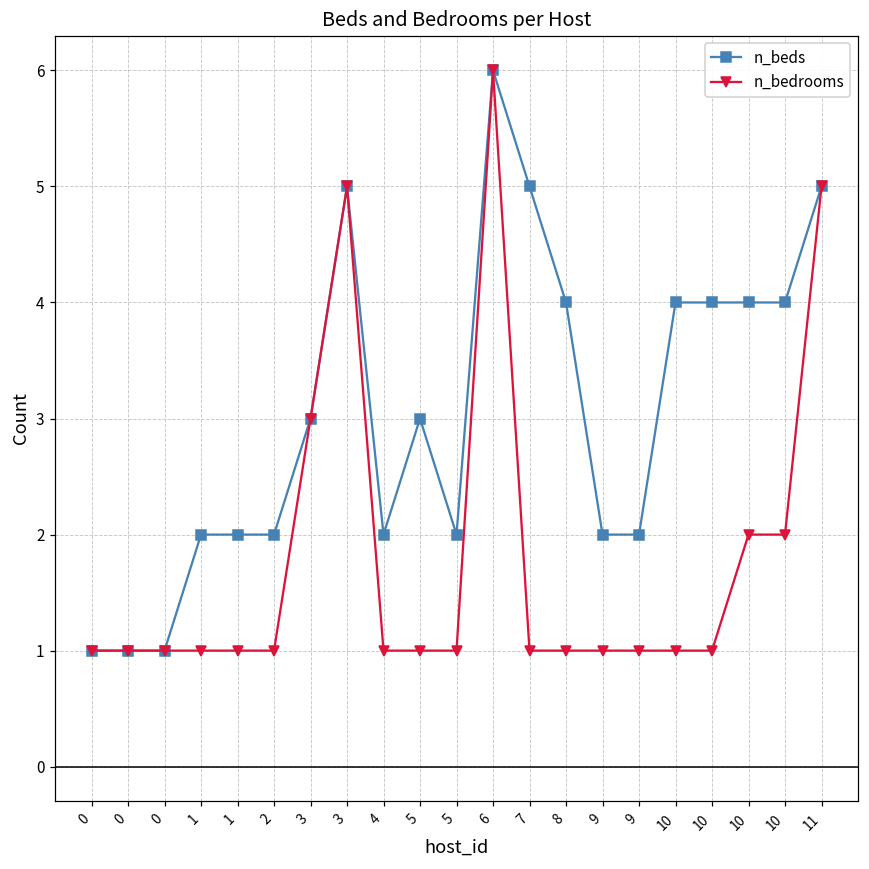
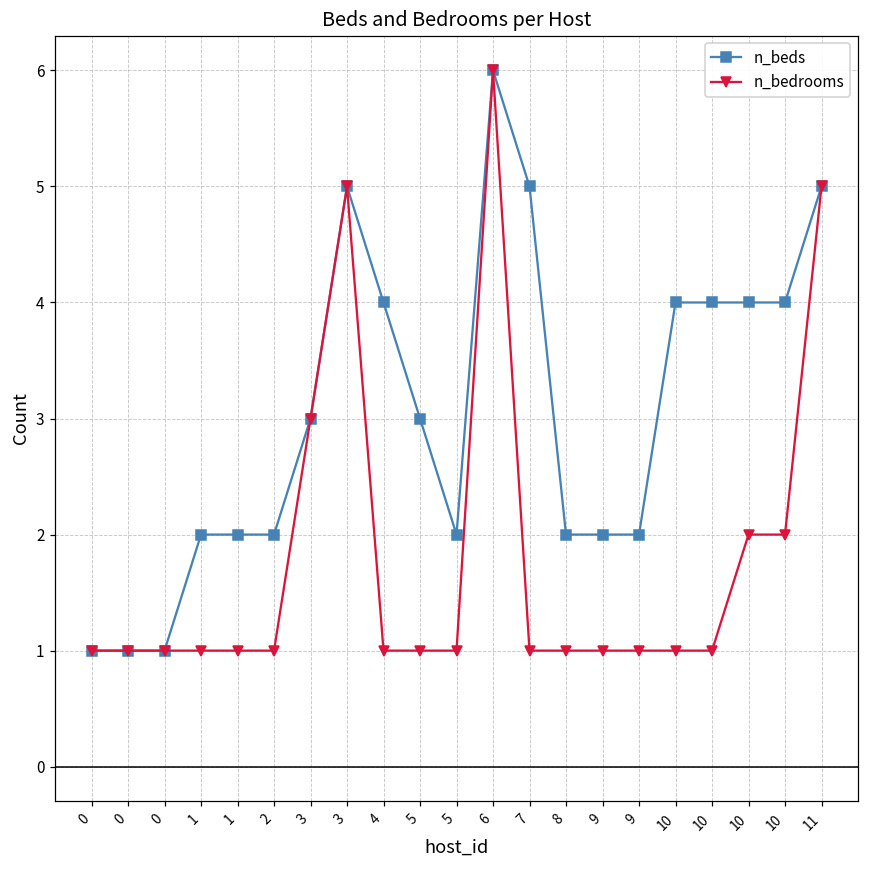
n_beds, 4: 2 -> 4
n_beds, 8: 4 -> 2
